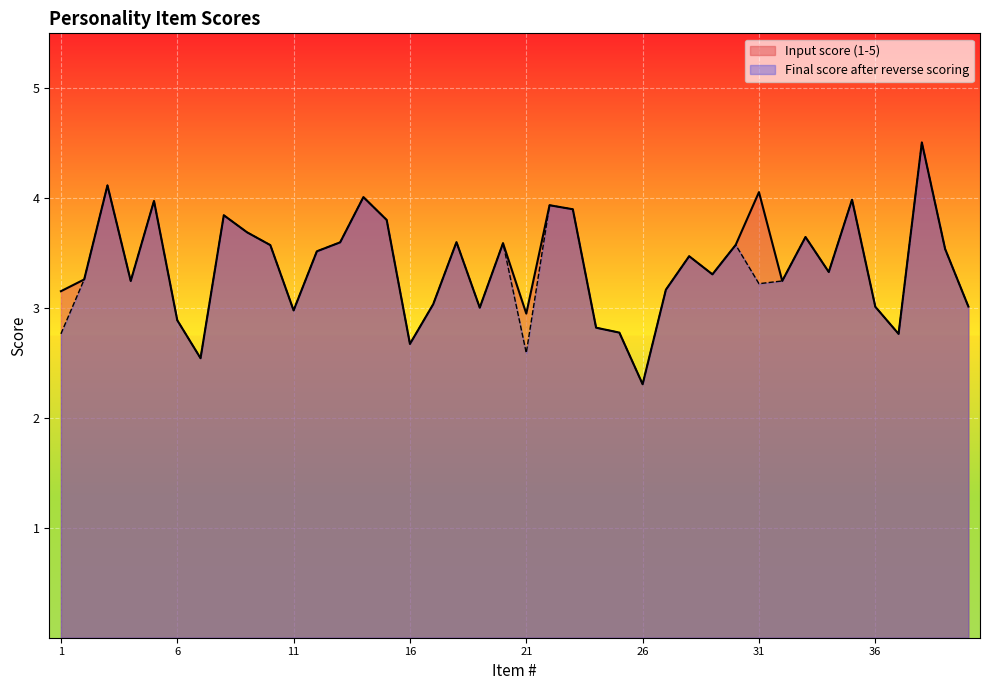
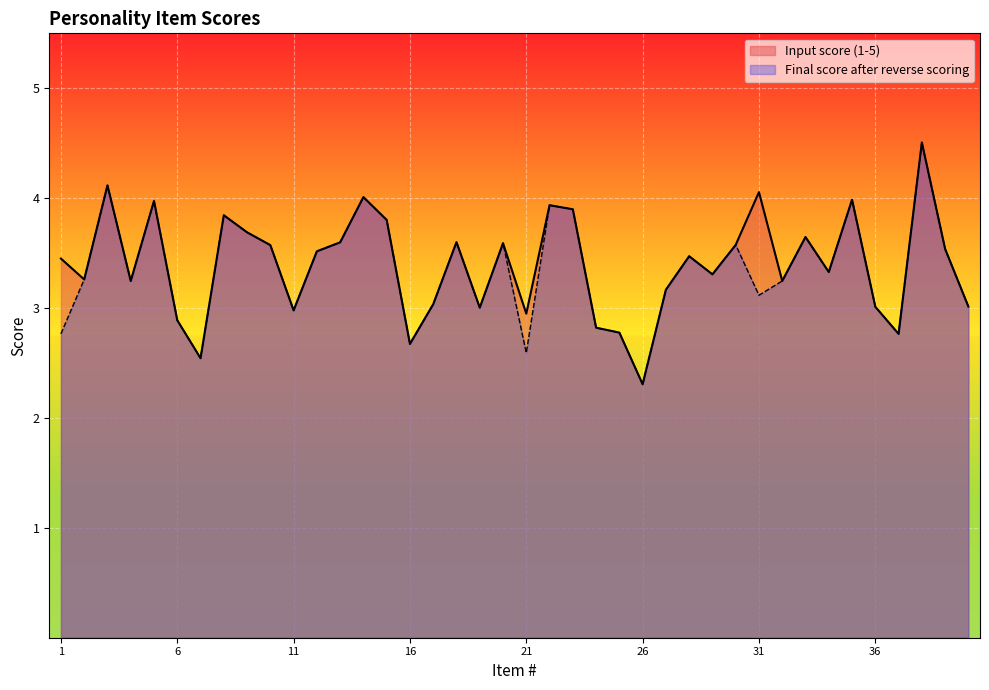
Input score (1-5), 1: 3.15 -> 3.45
Final score after reverse scoring, 31: 3.22 -> 3.12
